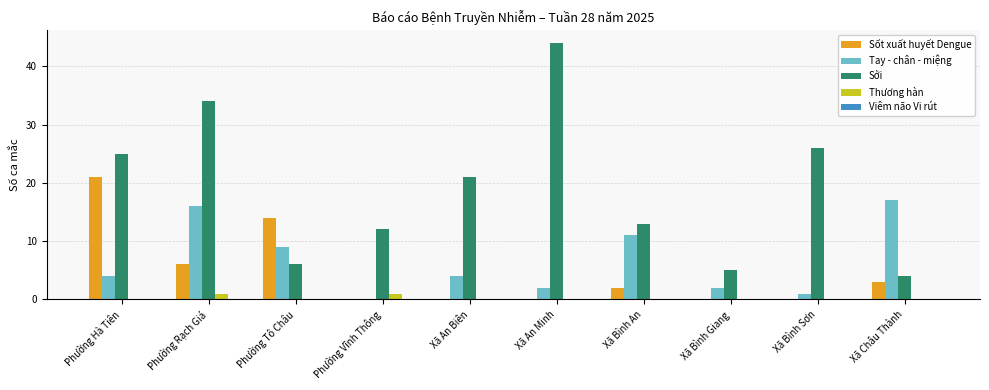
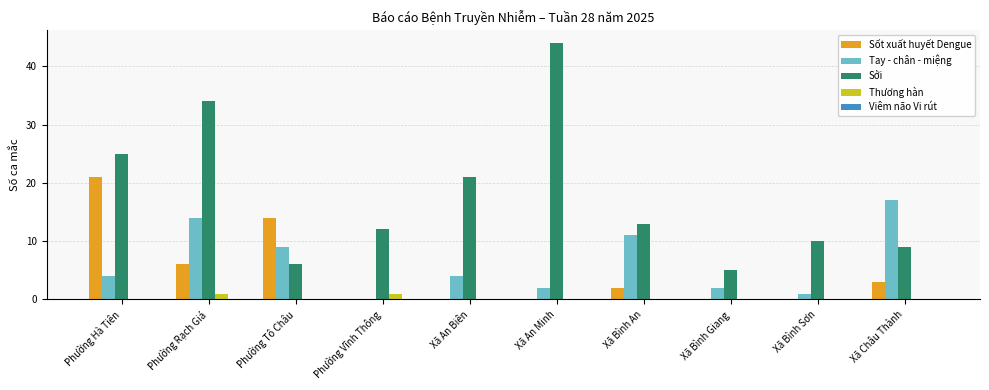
Tay - chân - miệng, Phường Rạch Giá: 16 -> 14
Sởi, Xã Bình Sơn: 26 -> 10
Sởi, Xã Châu Thành: 4 -> 9
